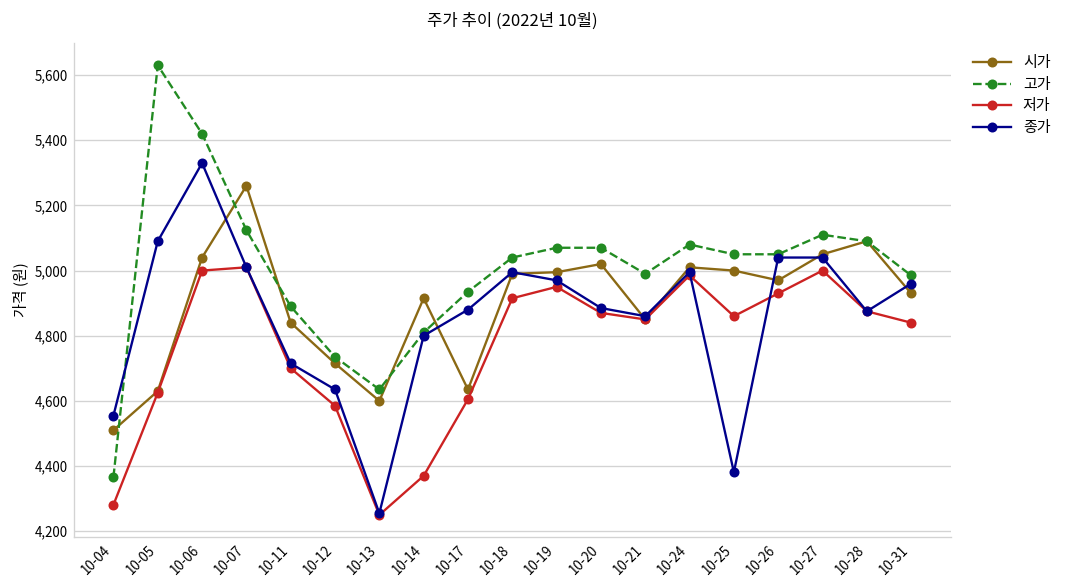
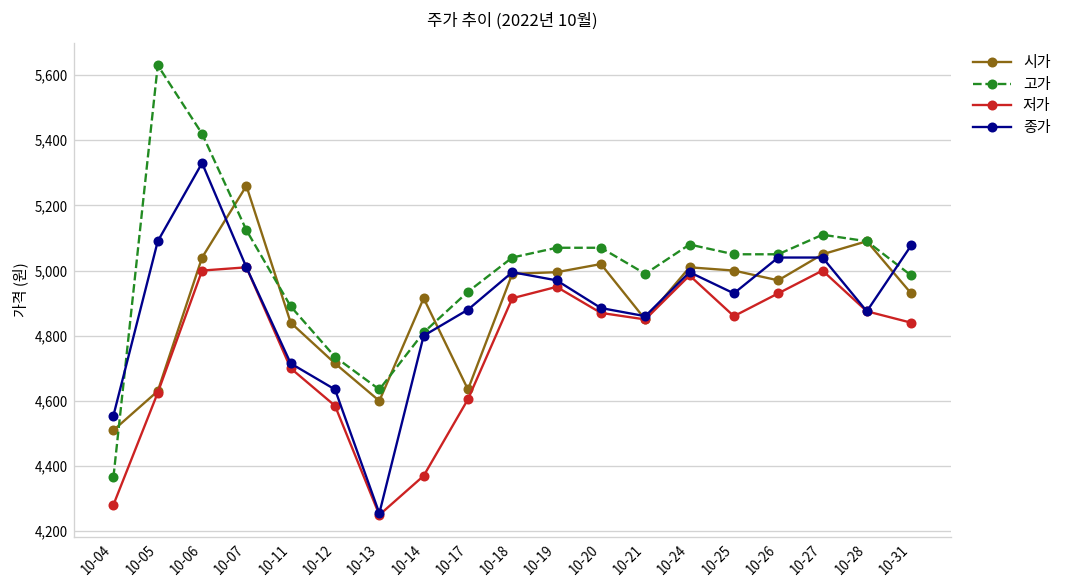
종가, 10-25: 4,380 -> 4,930
종가, 10-31: 4,960 -> 5,080
